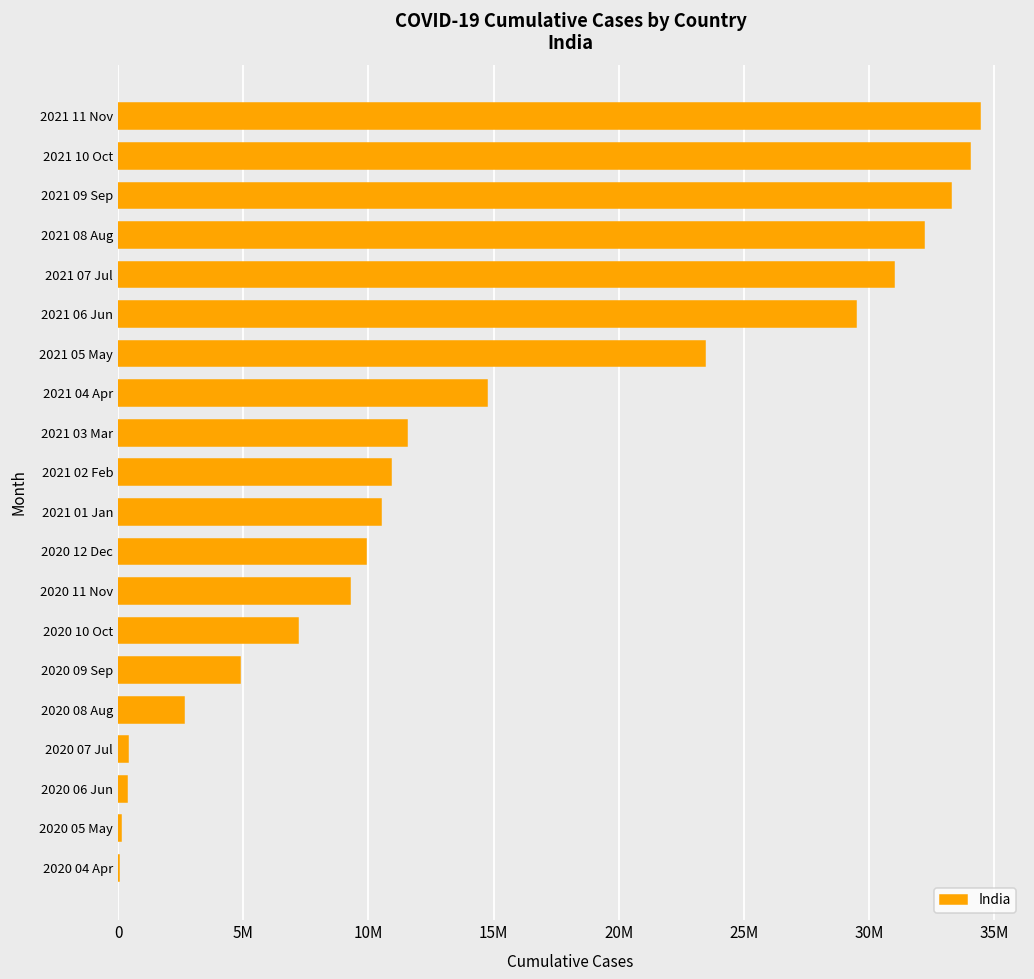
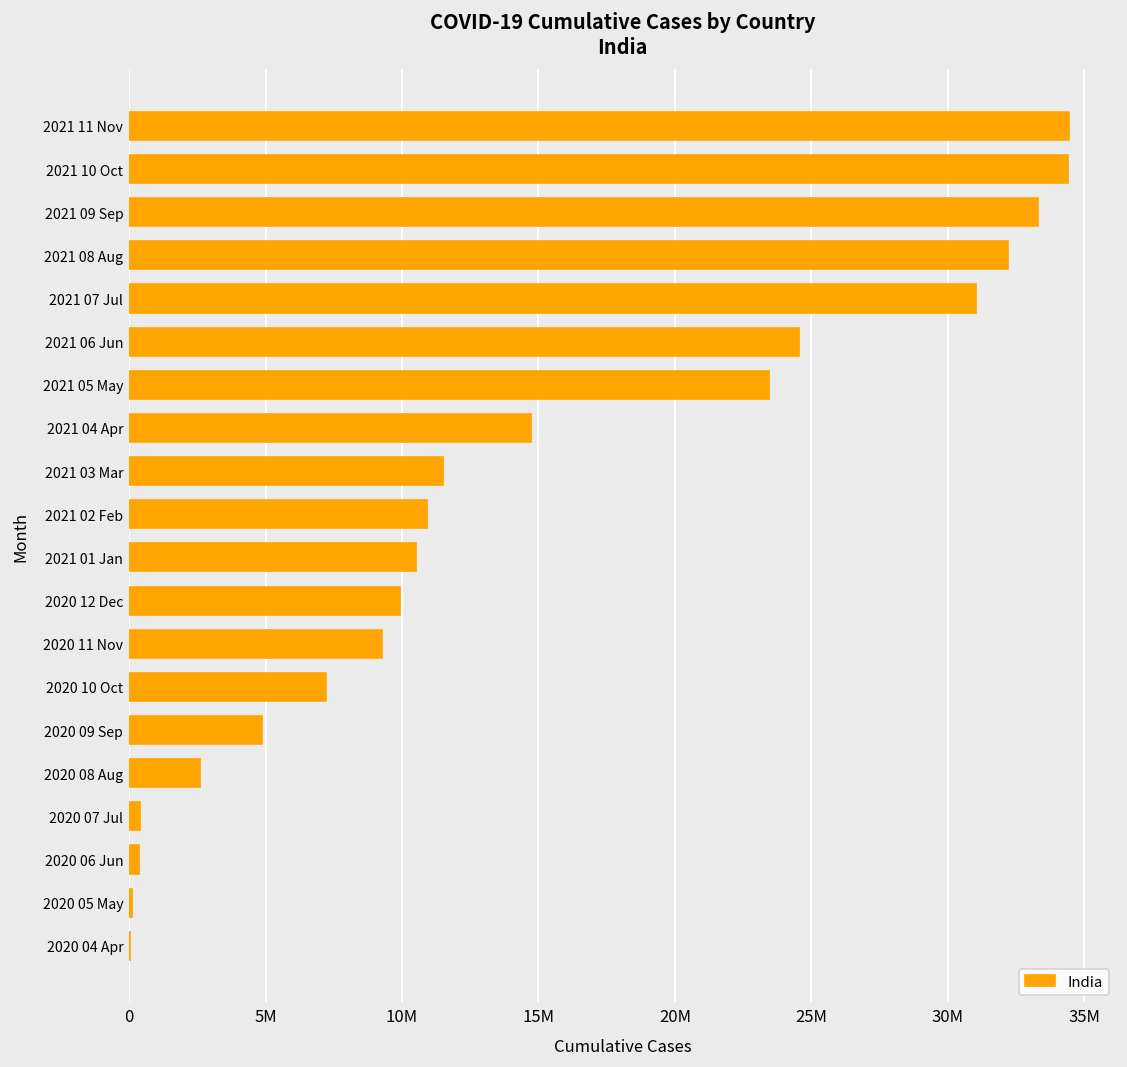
2021 10 Oct: 34000000 -> 34400000
2021 06 Jun: 29500000 -> 24600000
